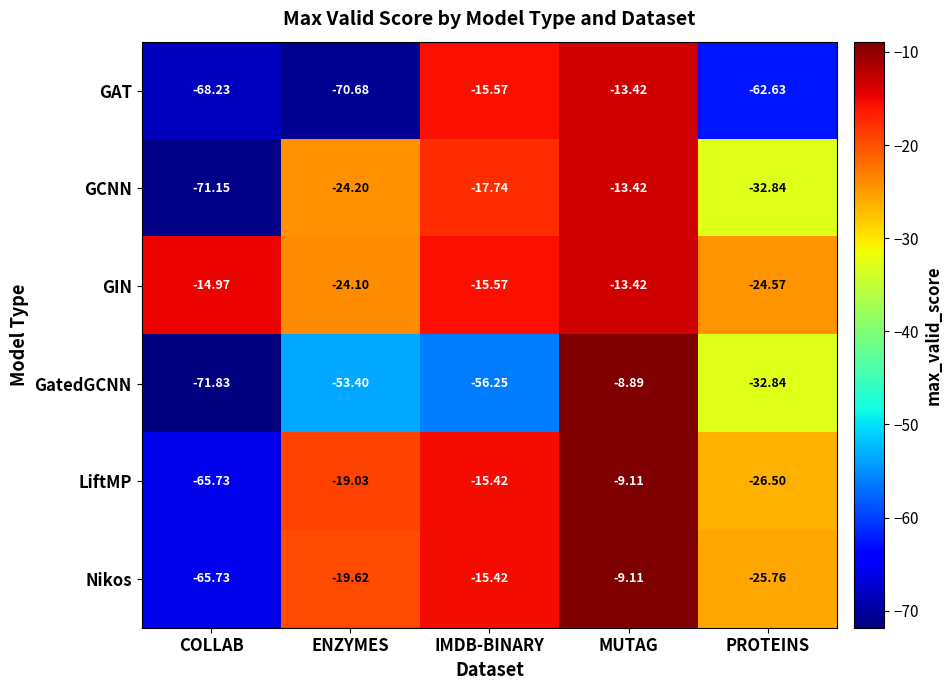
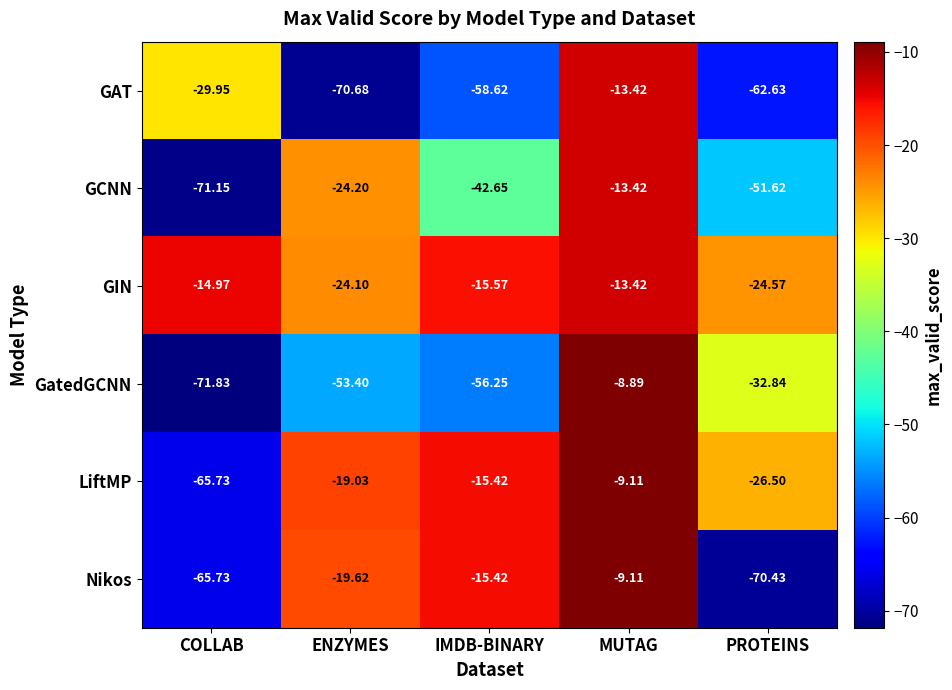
GAT, COLLAB: -68.23 -> -29.95
GAT, IMDB-BINARY: -15.57 -> -58.62
GCNN, IMDB-BINARY: -17.74 -> -42.65
GCNN, PROTEINS: -32.84 -> -51.62
Nikos, PROTEINS: -25.76 -> -70.43
